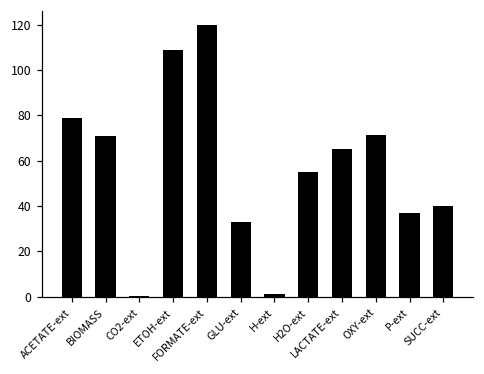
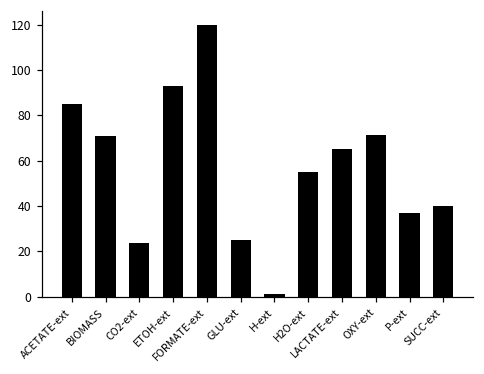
ACETATE-ext: 79 -> 85
CO2-ext: 0 -> 24
ETOH-ext: 109 -> 93
GLU-ext: 33 -> 25
